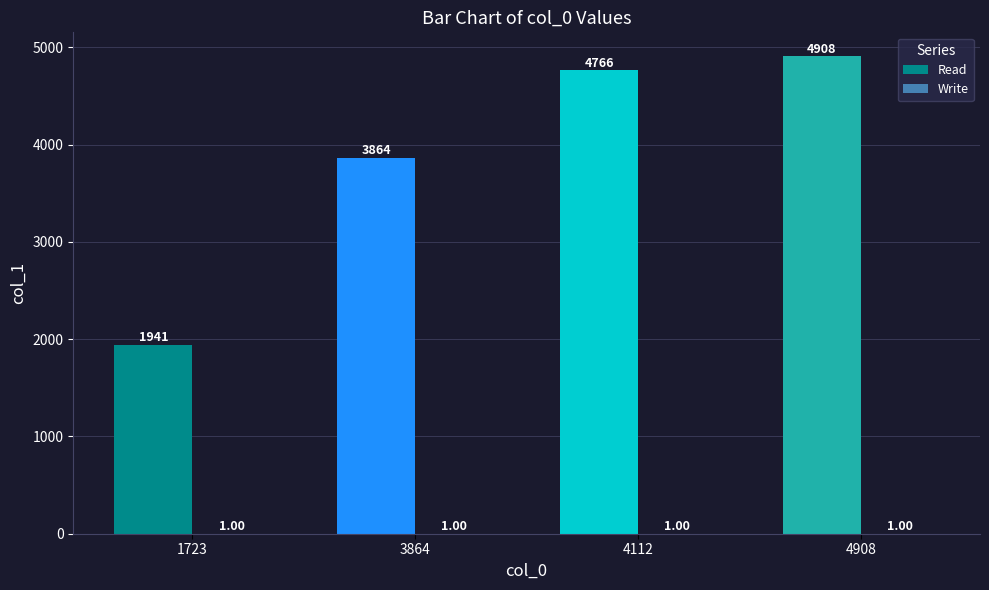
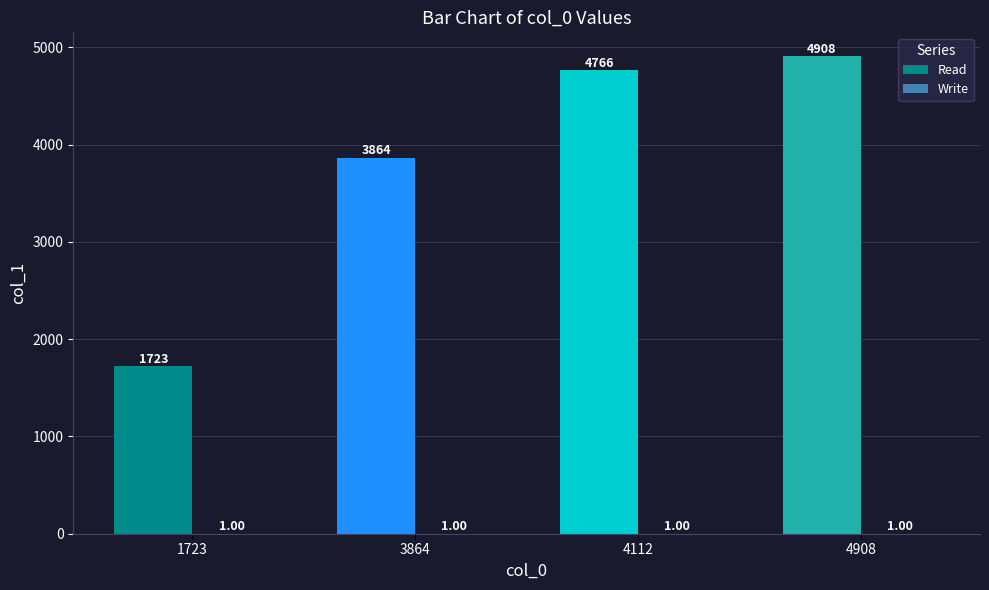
Read, 1723: 1941 -> 1723
